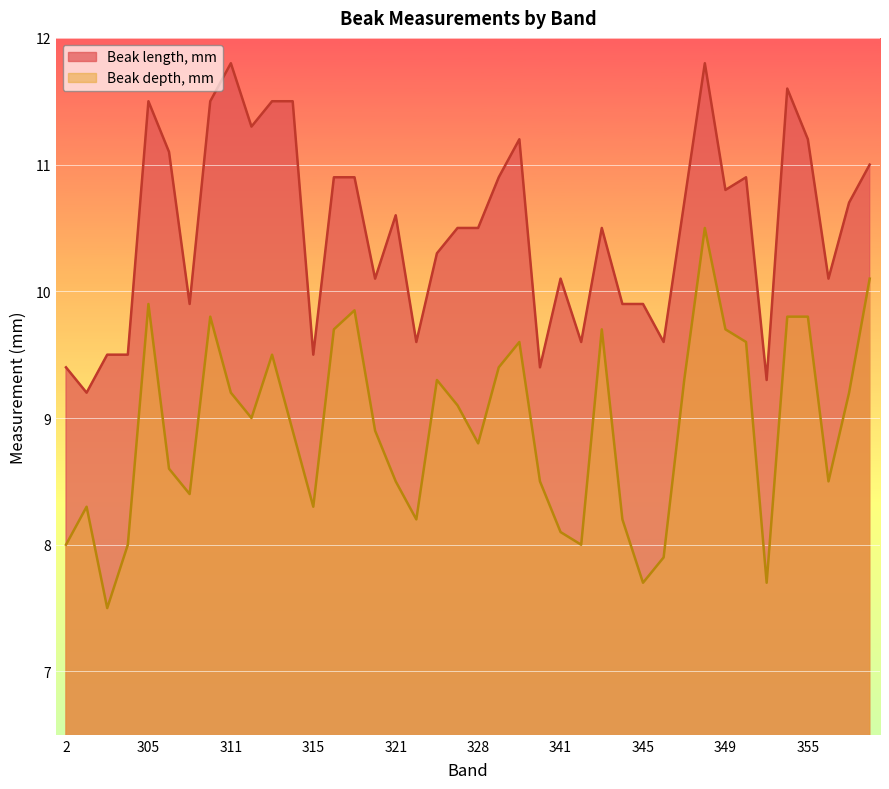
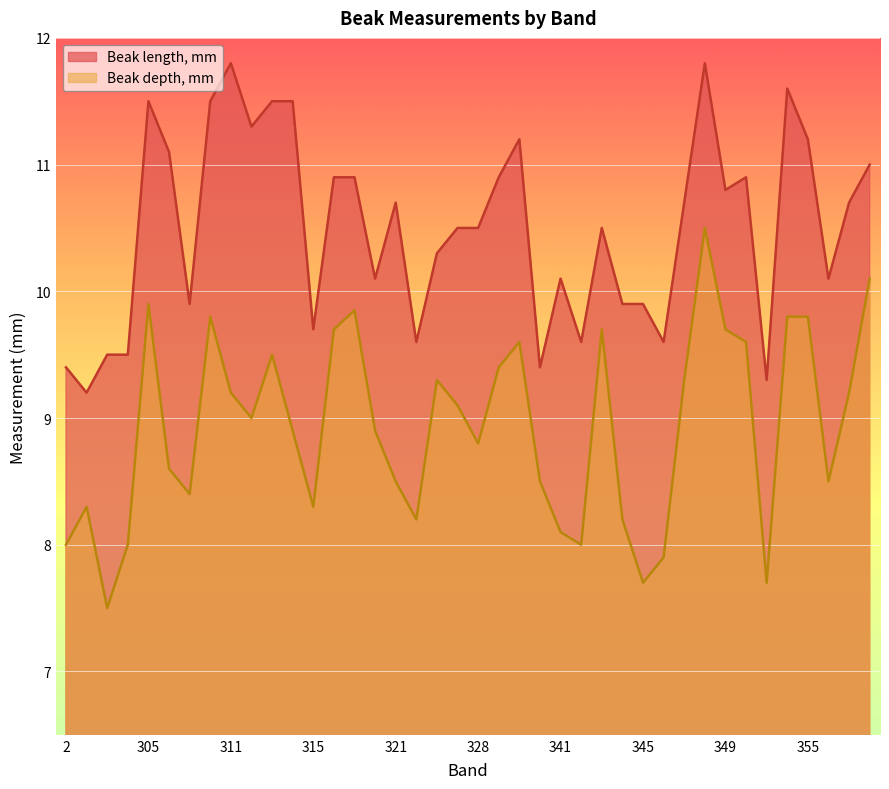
Beak length, mm, 315: 9.5 -> 9.7
Beak length, mm, 321: 10.6 -> 10.7
